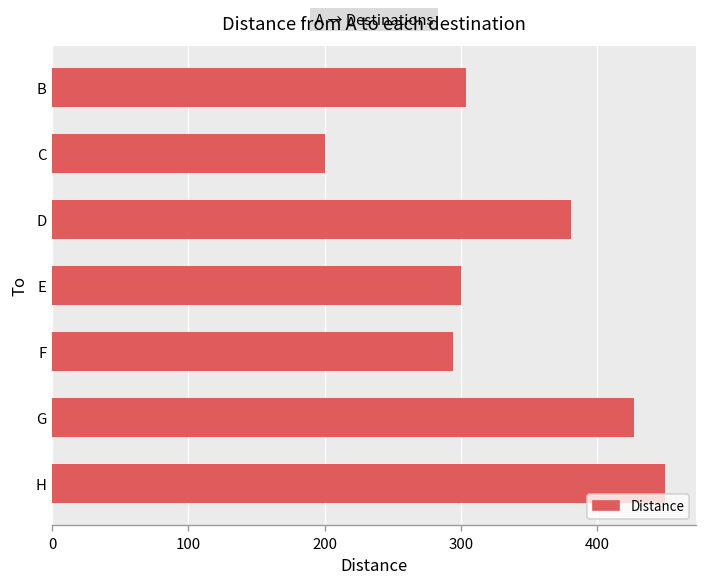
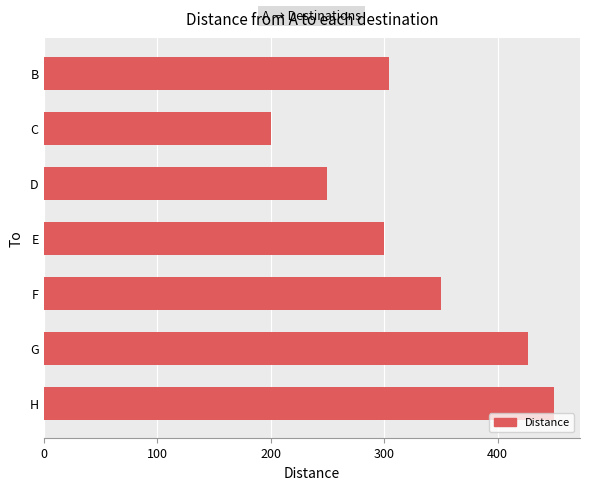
D: 381 -> 250
F: 294 -> 350
